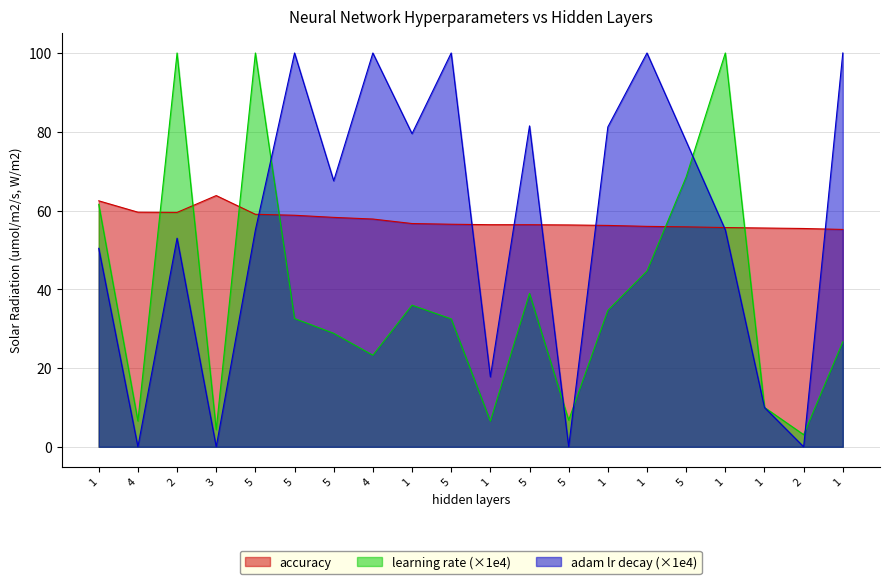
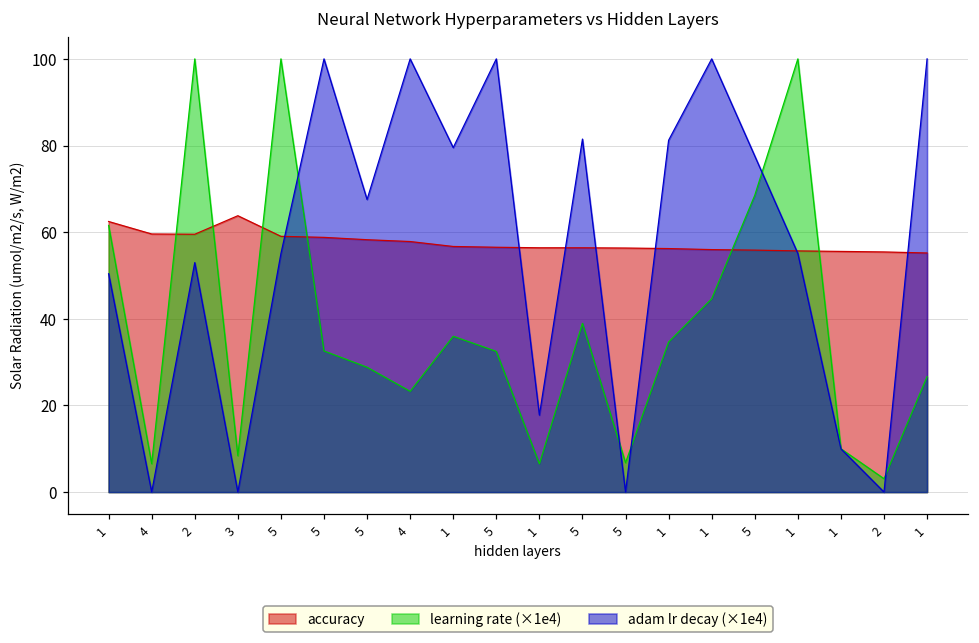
learning rate (×1e4), 3: 4 -> 8
